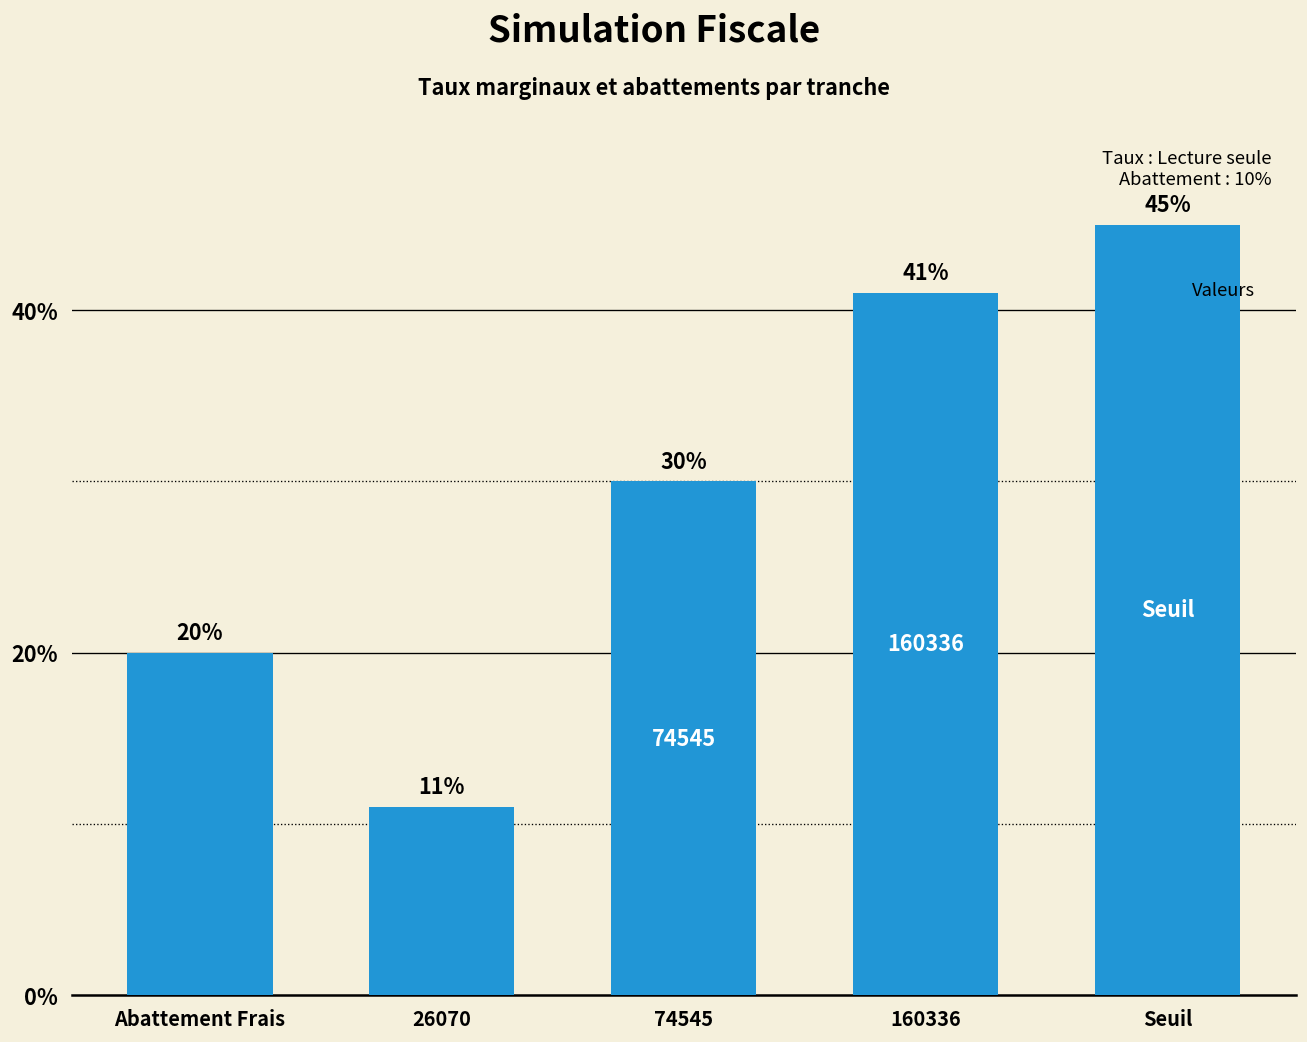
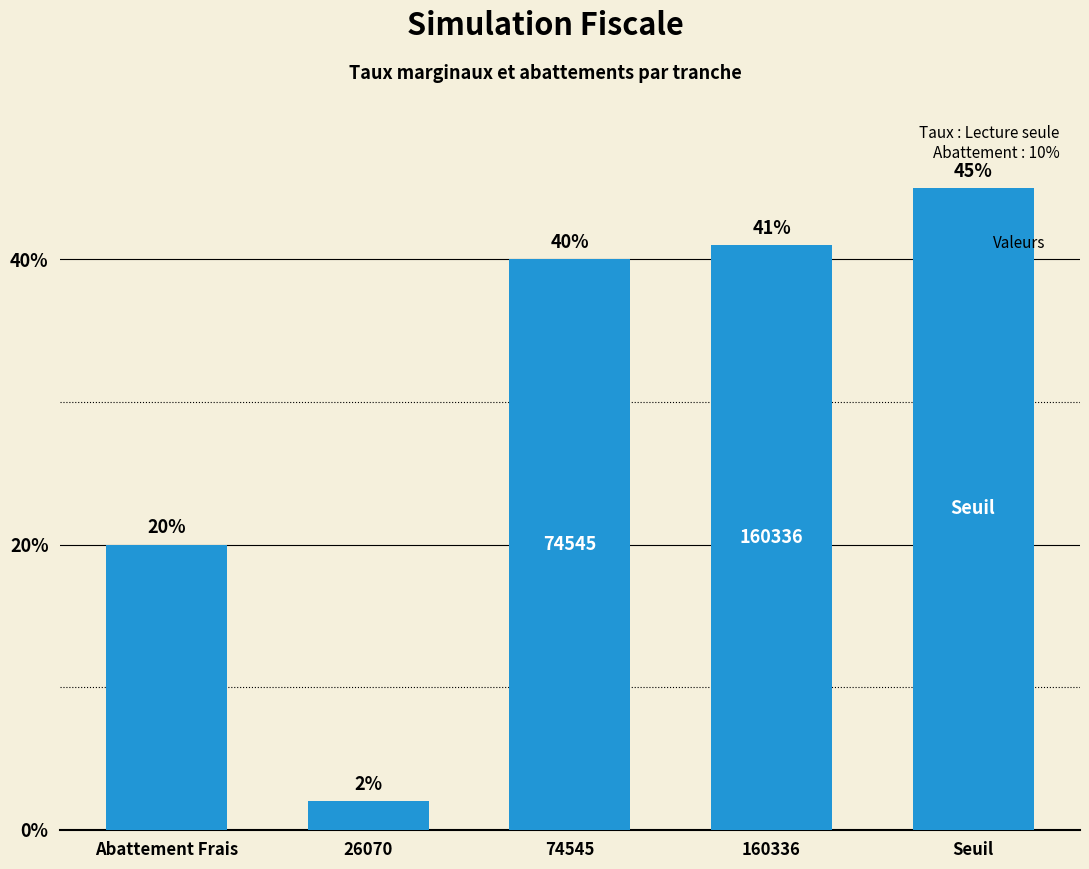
26070: 11% -> 2%
74545: 30% -> 40%
